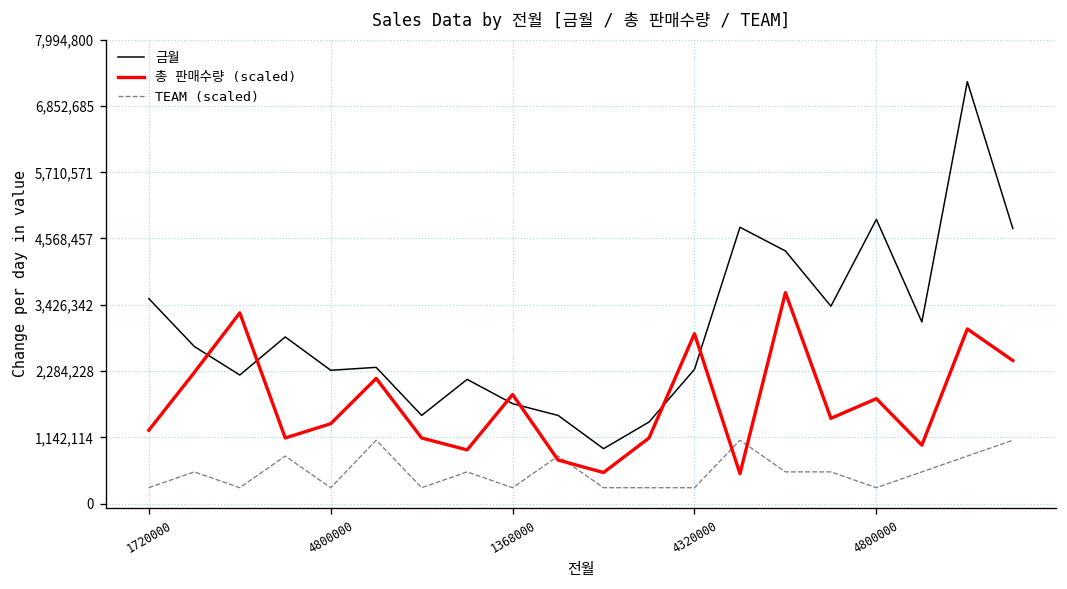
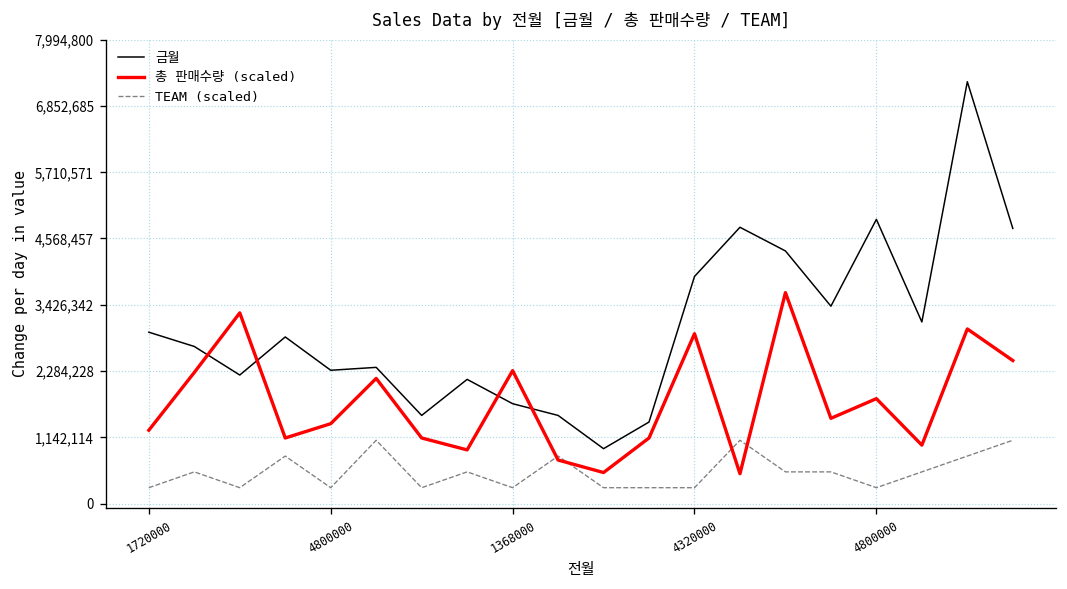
금월, 1720000: 3,500,000 -> 3,000,000
총 판매수량 (scaled), 1368000: 1,900,000 -> 2,300,000
금월, 4320000: 2,300,000 -> 3,900,000
